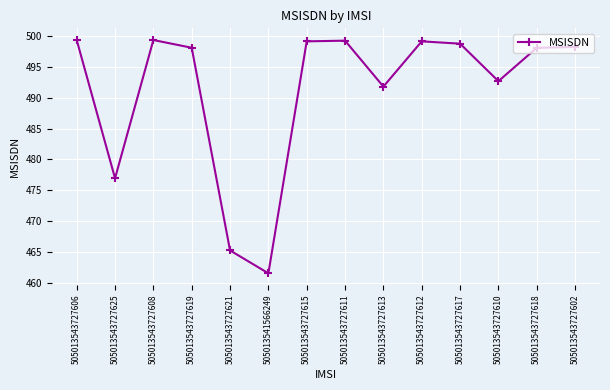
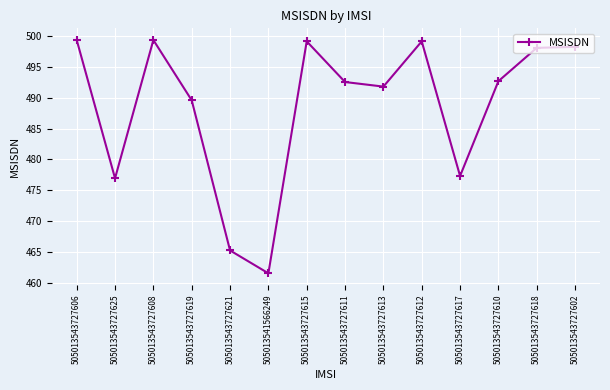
505013543727619: 498 -> 490
505013543727611: 499 -> 493
505013543727617: 499 -> 477
